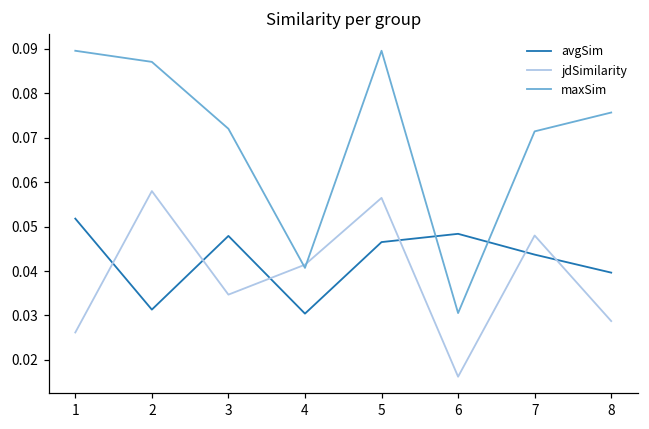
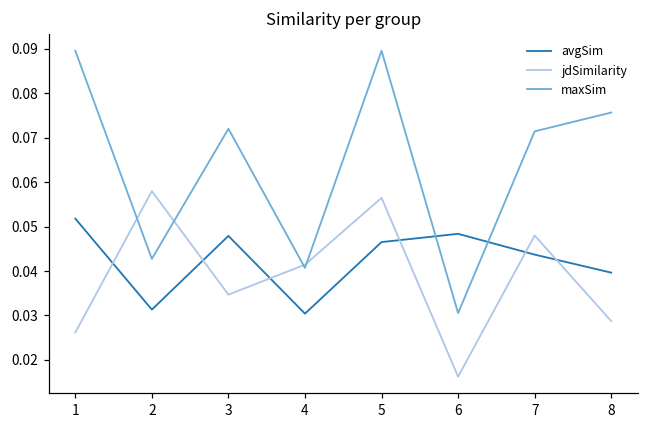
maxSim, 2: 0.087 -> 0.043
